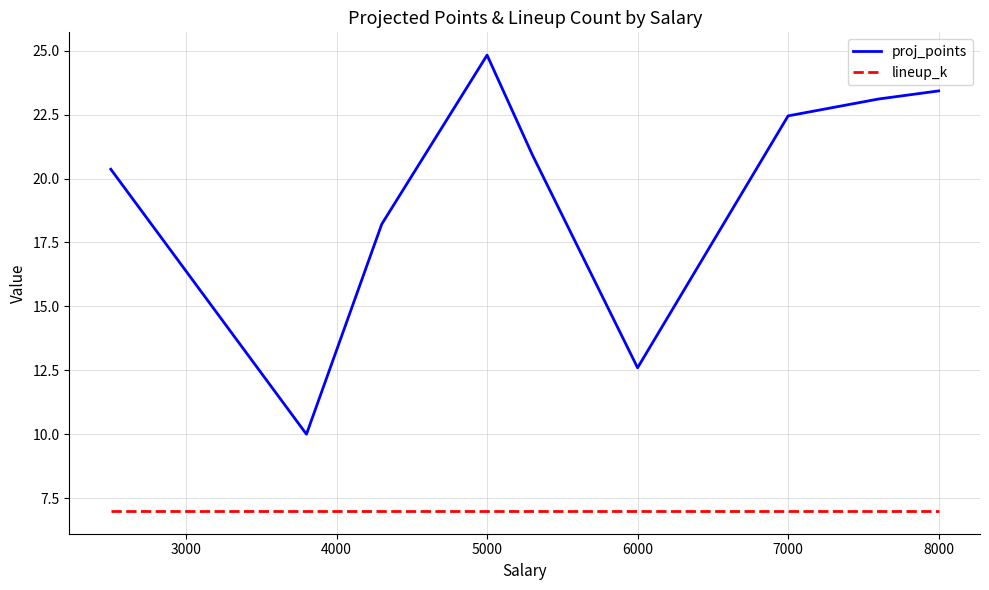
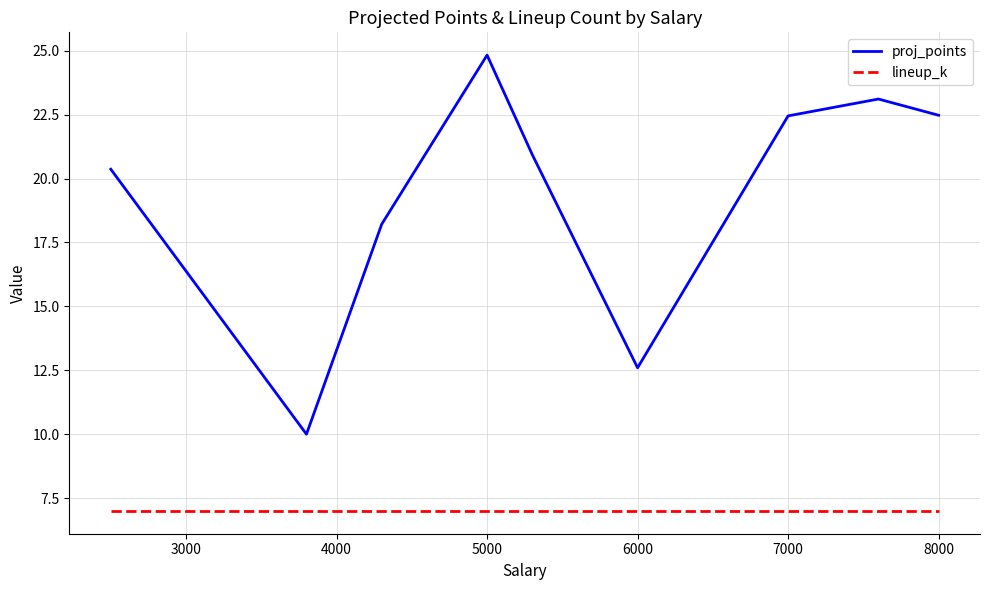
proj_points, 8000: 23.4 -> 22.5
